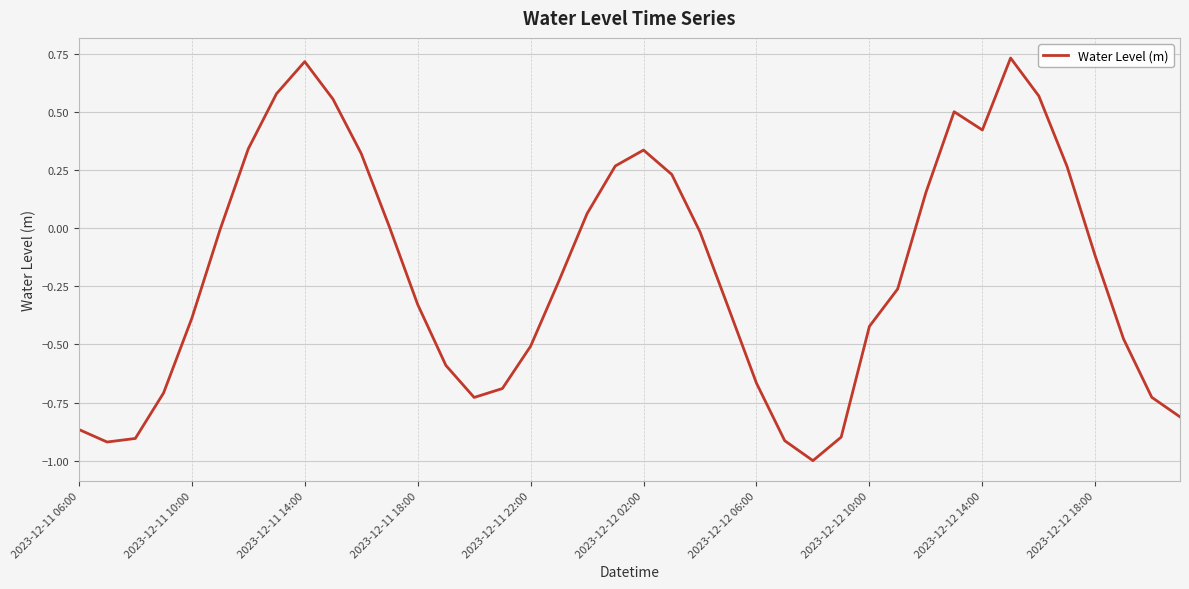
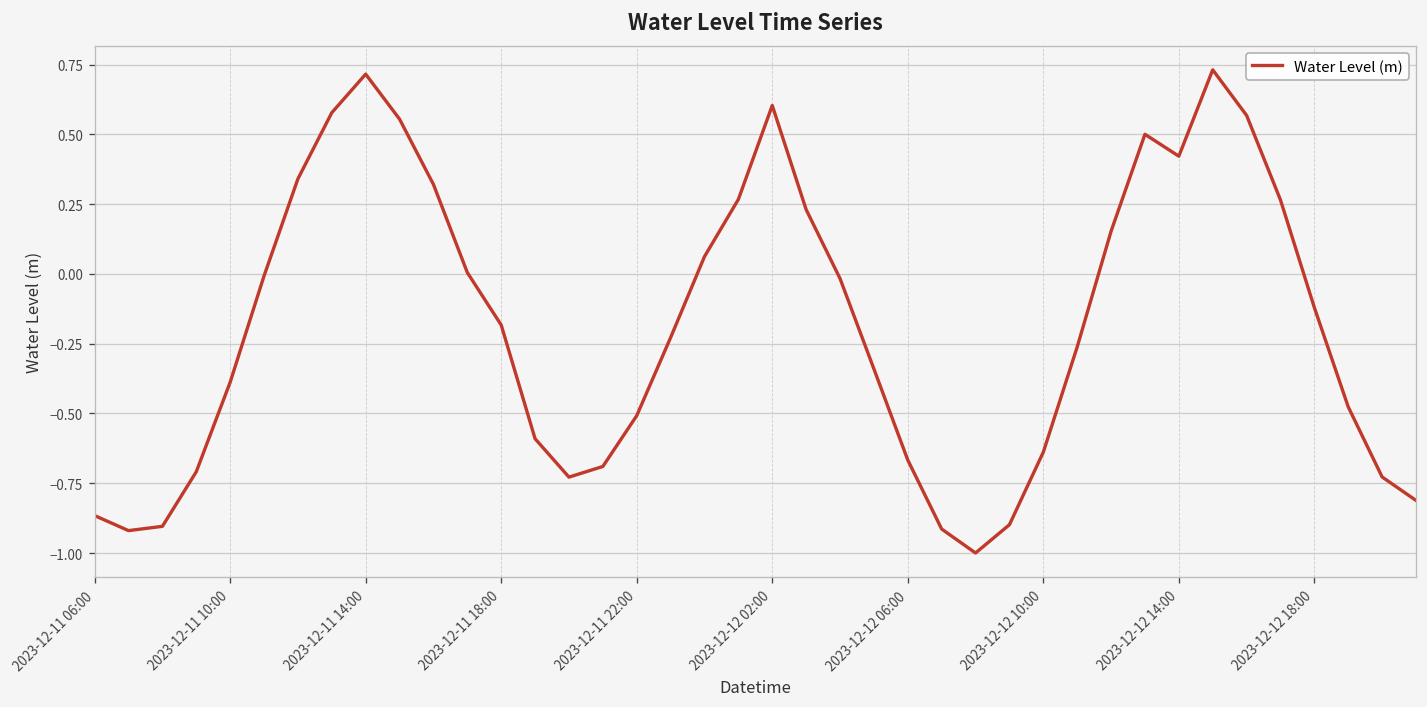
2023-12-11 18:00: -0.33 -> -0.18
2023-12-12 02:00: 0.34 -> 0.60
2023-12-12 10:00: -0.42 -> -0.64
